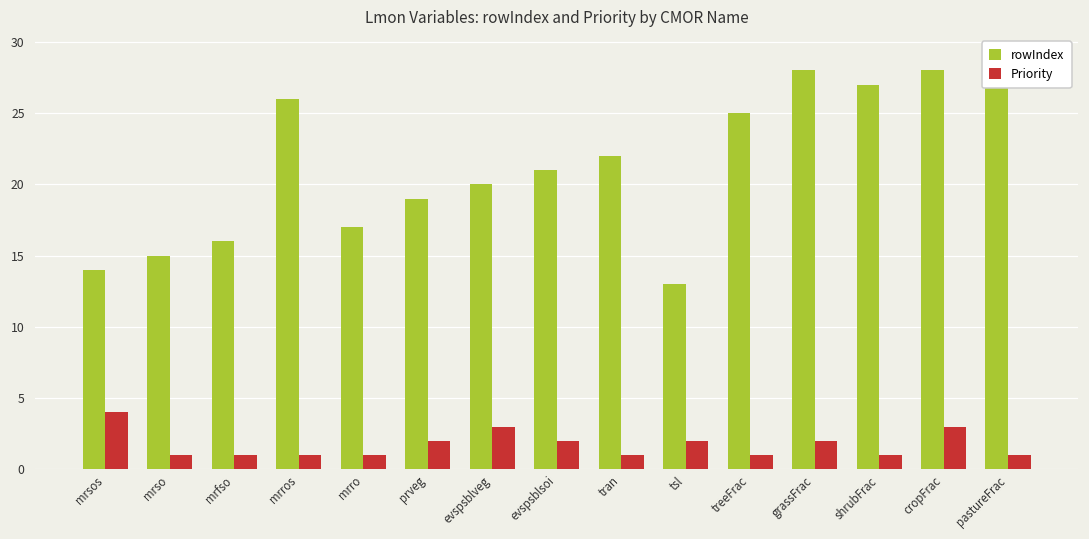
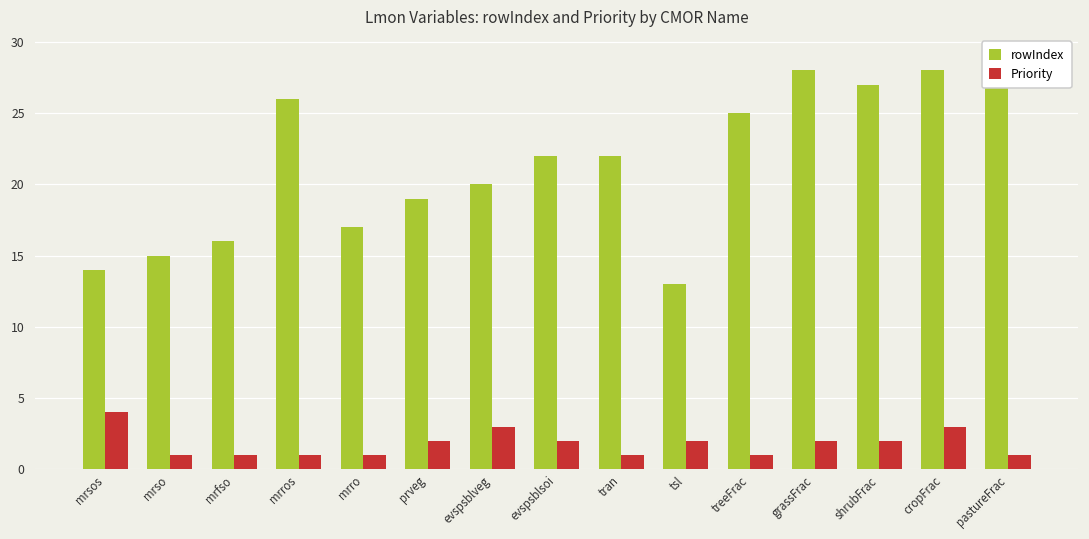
rowIndex, evspsblsoi: 21 -> 22
Priority, shrubFrac: 1 -> 2
